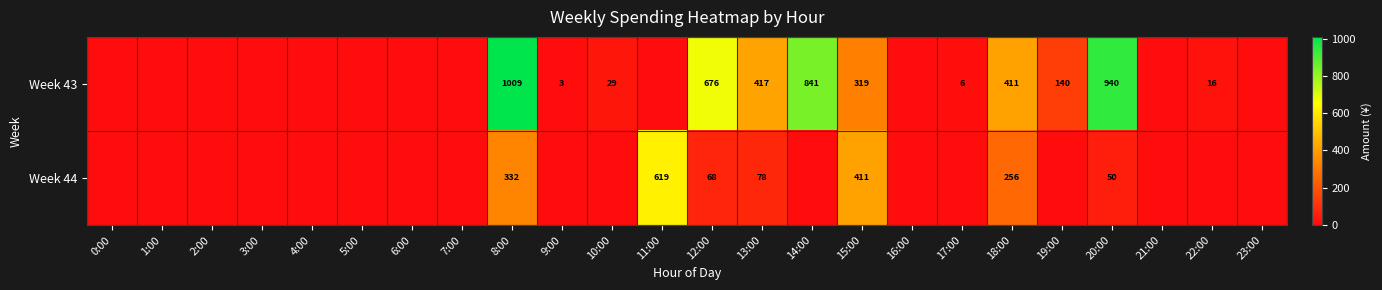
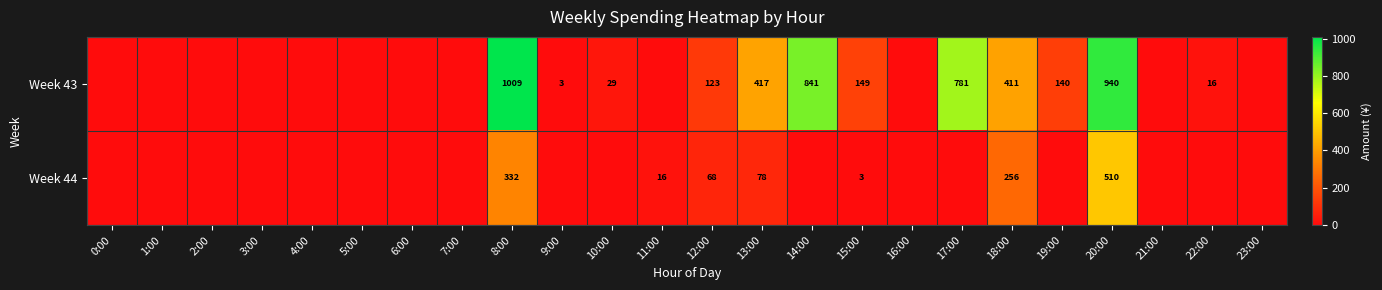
Week 43, 12:00: 676 -> 123
Week 43, 15:00: 319 -> 149
Week 43, 17:00: 6 -> 781
Week 44, 11:00: 619 -> 16
Week 44, 15:00: 411 -> 3
Week 44, 20:00: 50 -> 510
